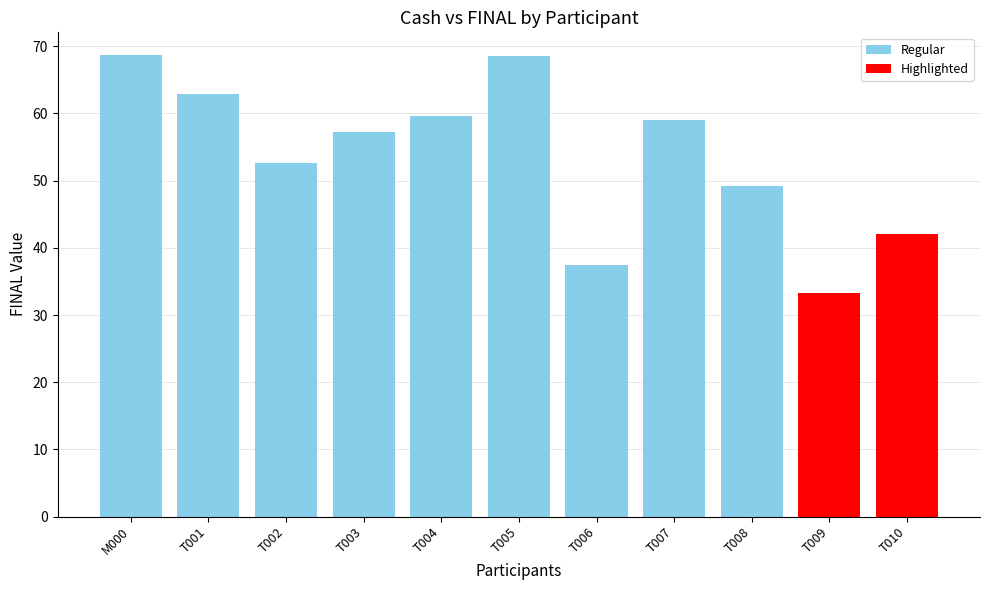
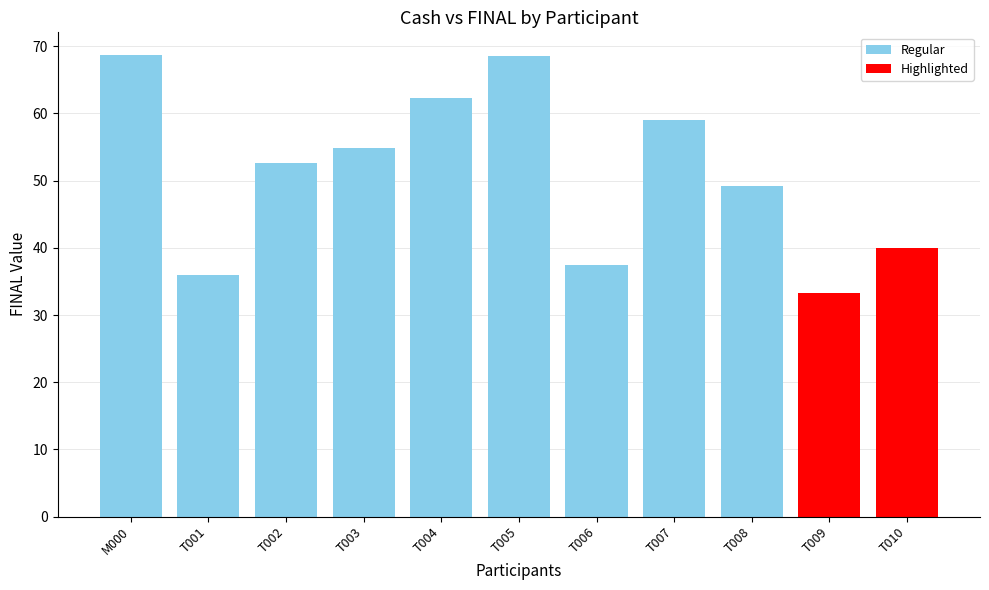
T001: 63 -> 36
T003: 57 -> 55
T004: 60 -> 62
T010: 42 -> 40
